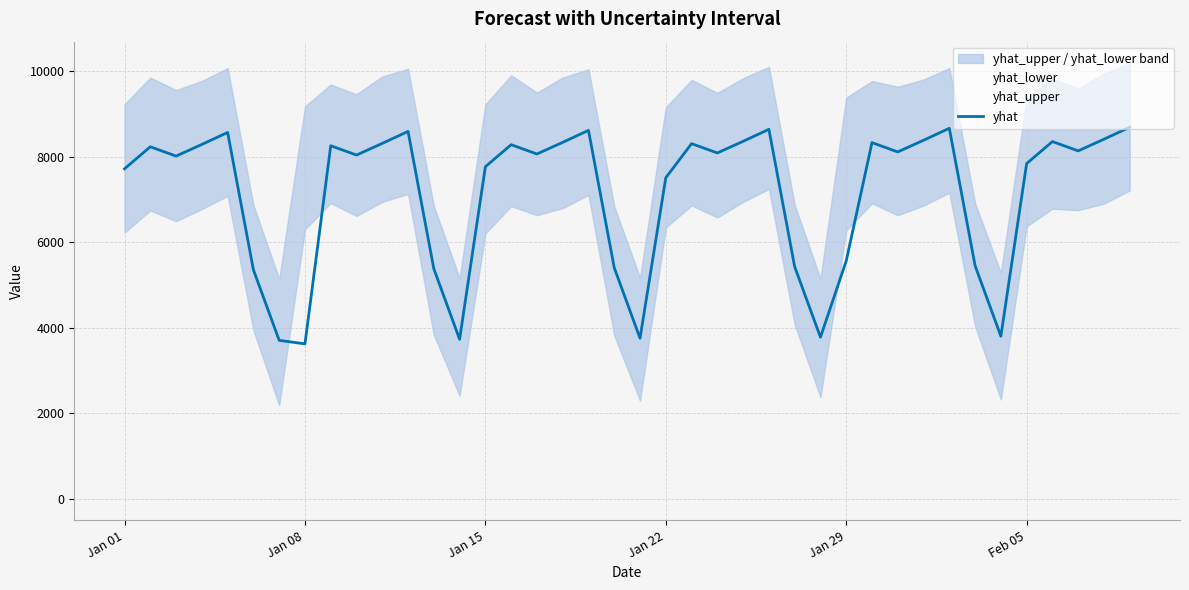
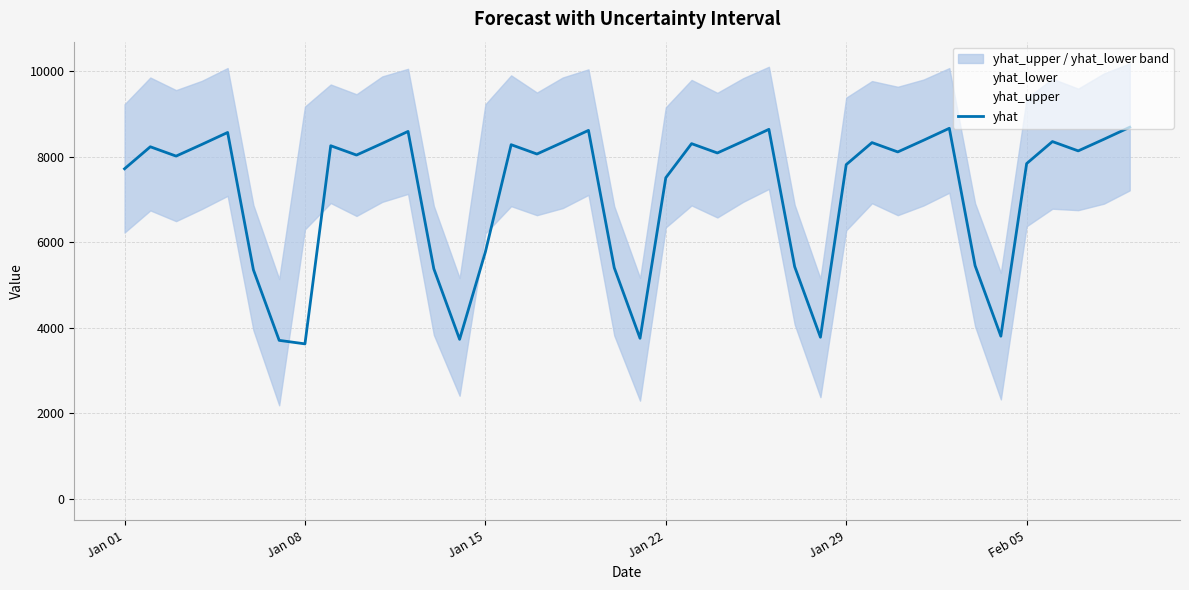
yhat, Jan 15: 7800 -> 5800
yhat, Jan 29: 5600 -> 7800
